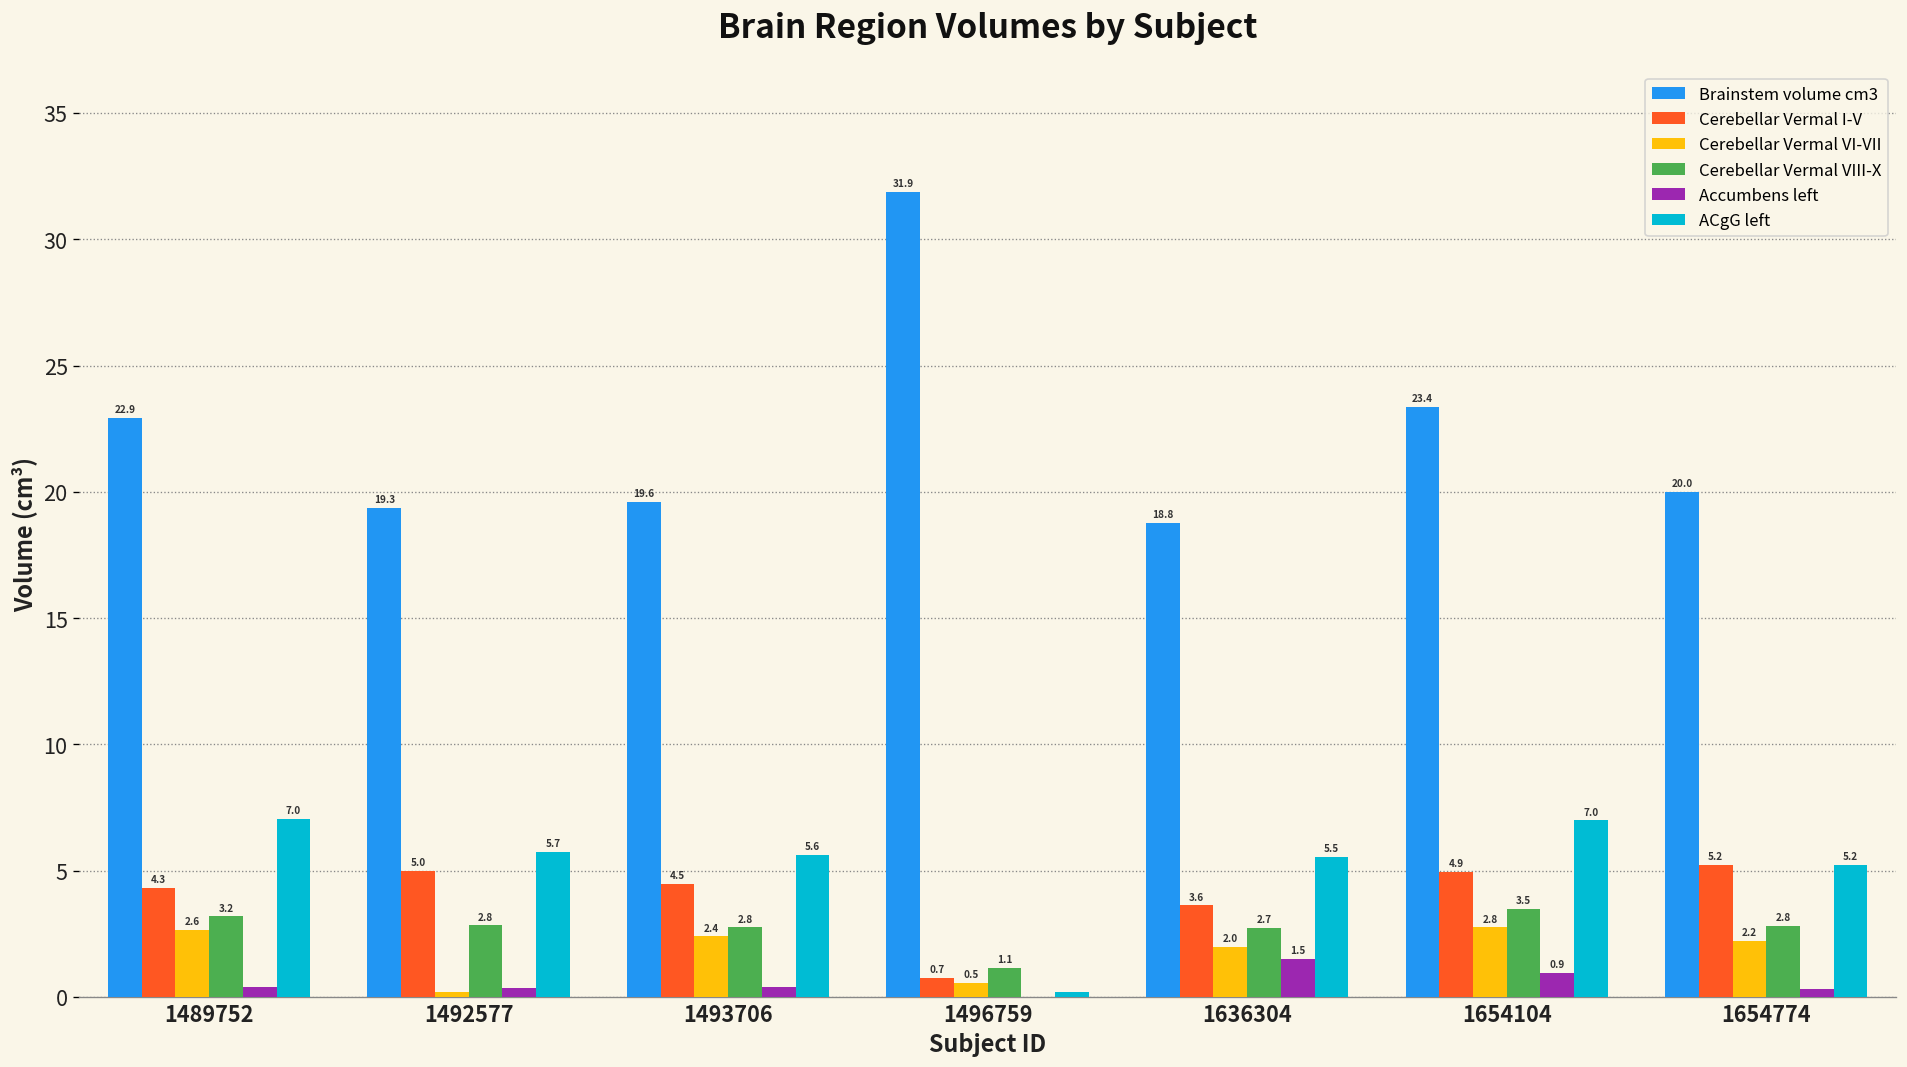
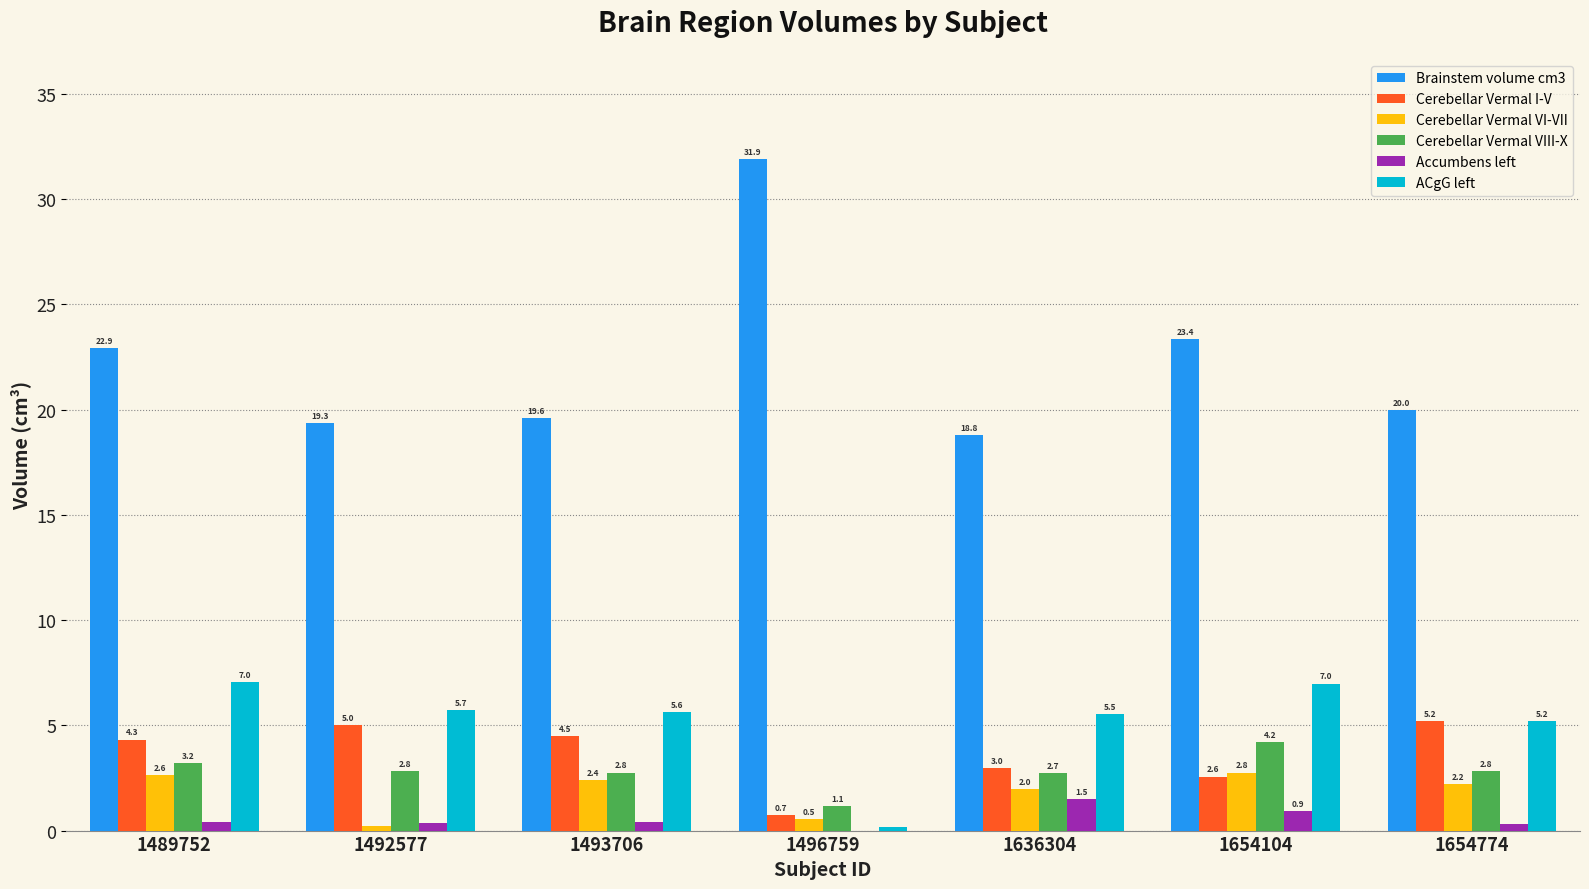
Cerebellar Vermal I-V, 1636304: 3.6 -> 3.0
Cerebellar Vermal I-V, 1654104: 4.9 -> 2.6
Cerebellar Vermal VIII-X, 1654104: 3.5 -> 4.2
